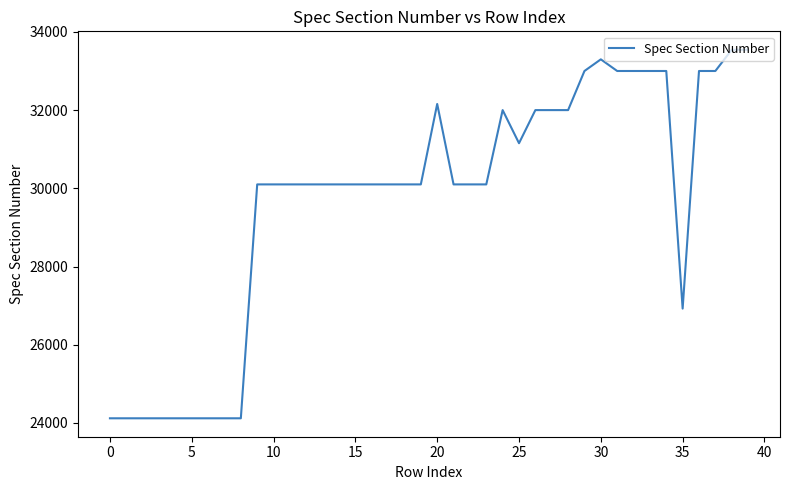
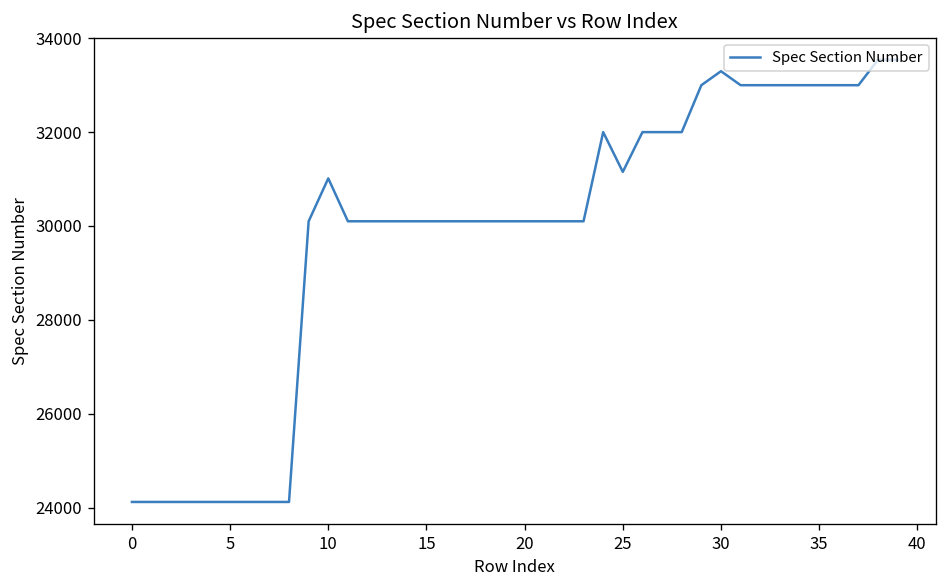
10: 30100 -> 31000
20: 32200 -> 30100
35: 26900 -> 33000
